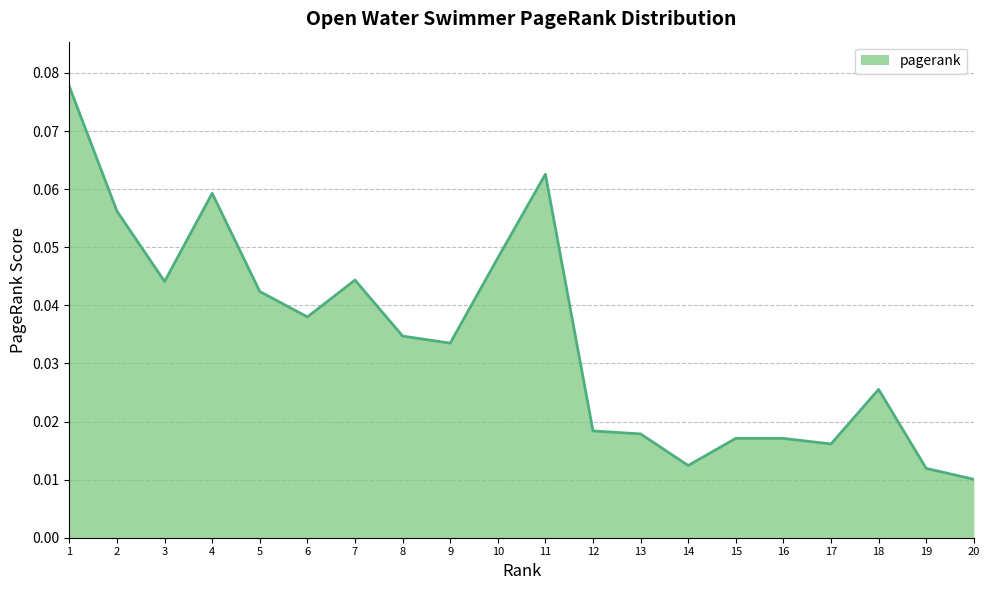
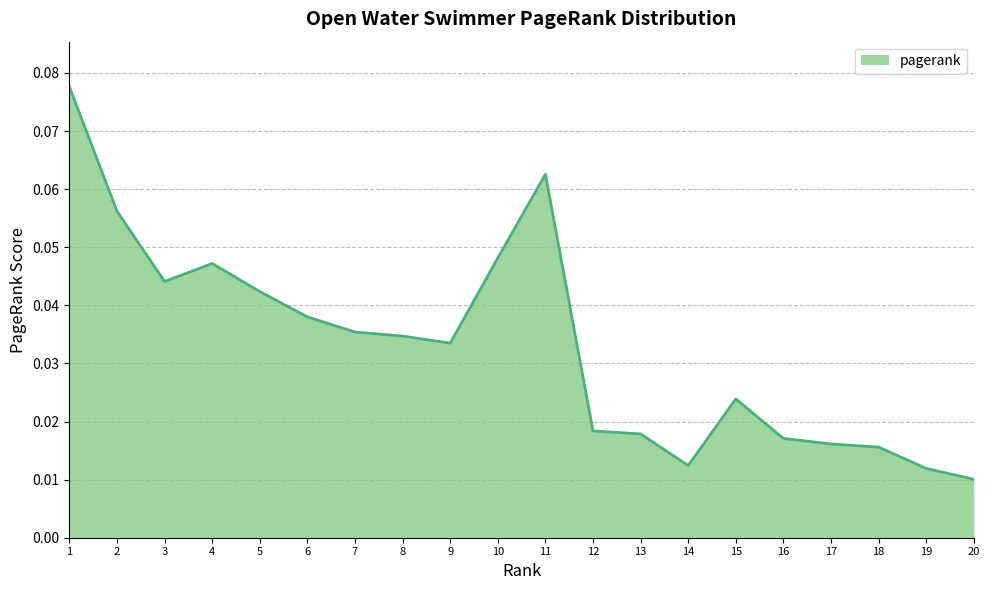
4: 0.059 -> 0.047
7: 0.044 -> 0.035
15: 0.017 -> 0.024
18: 0.026 -> 0.016
